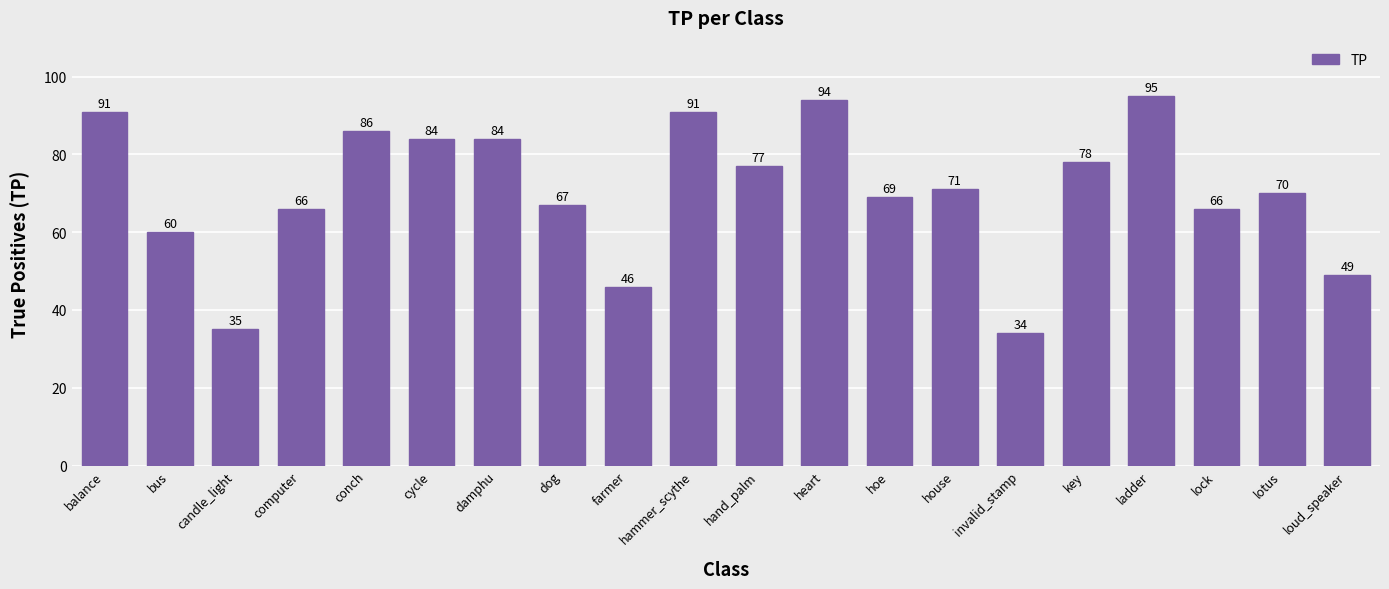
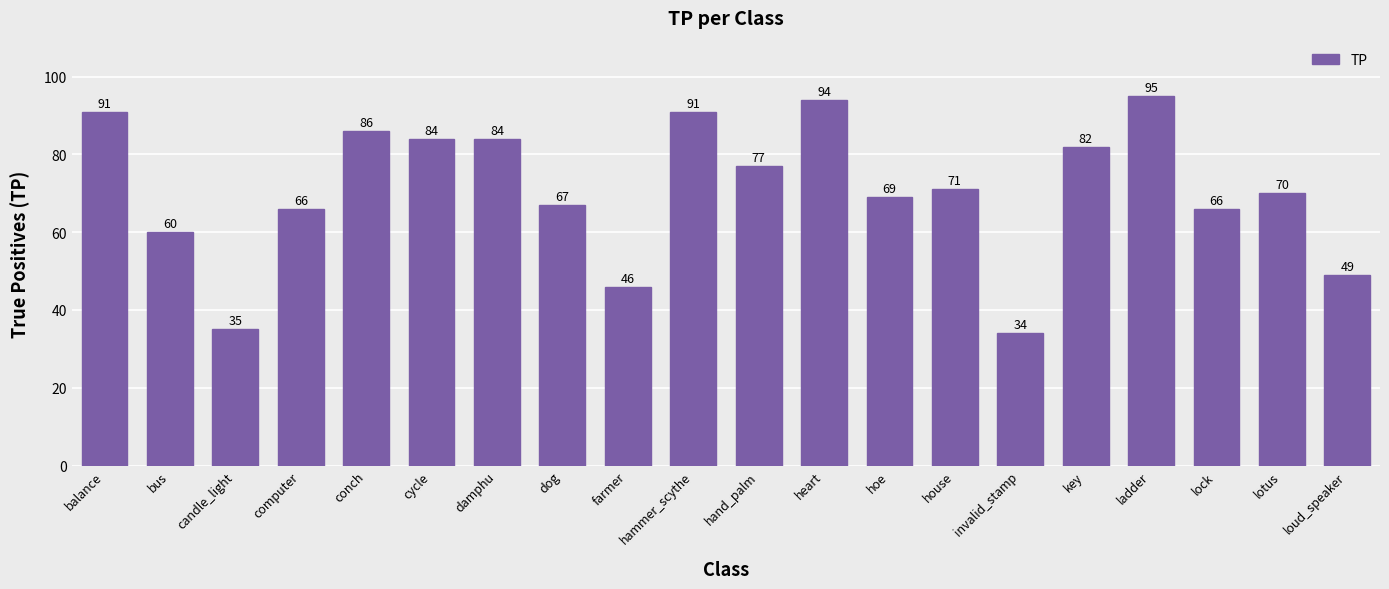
key: 78 -> 82
